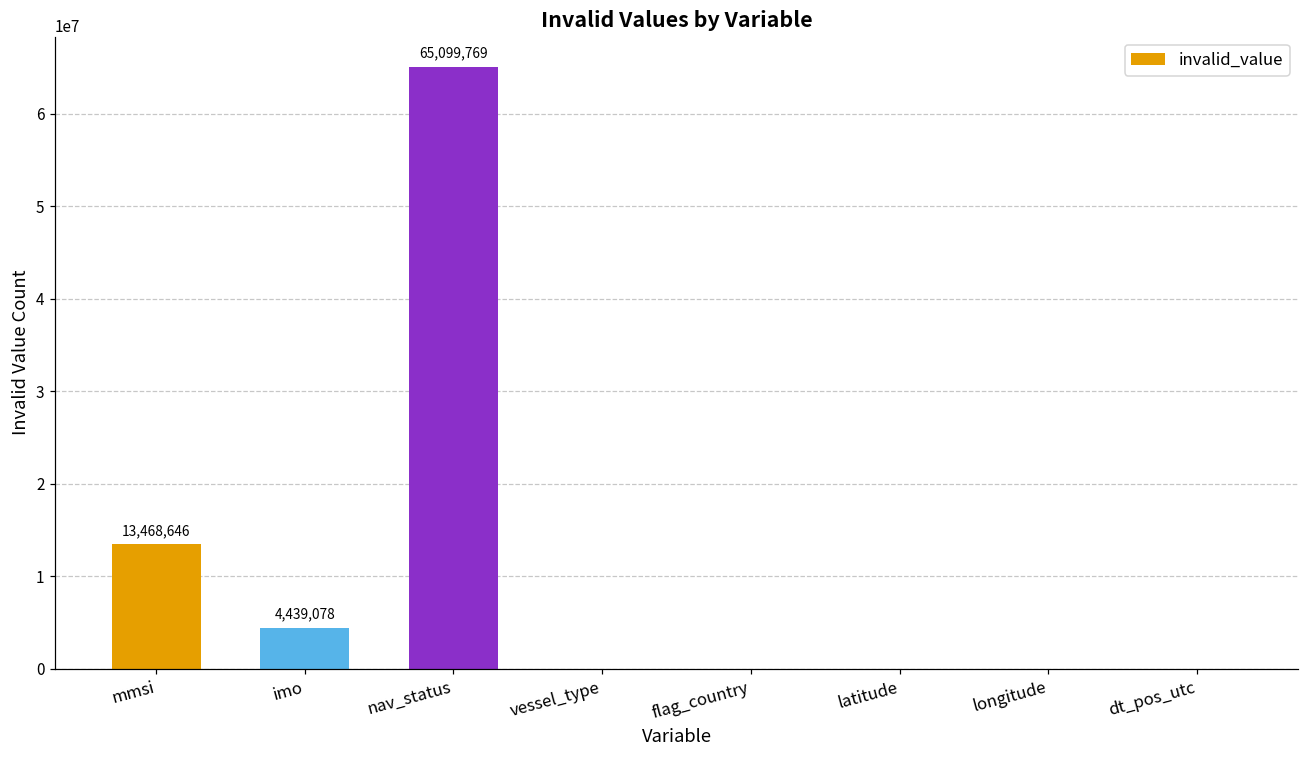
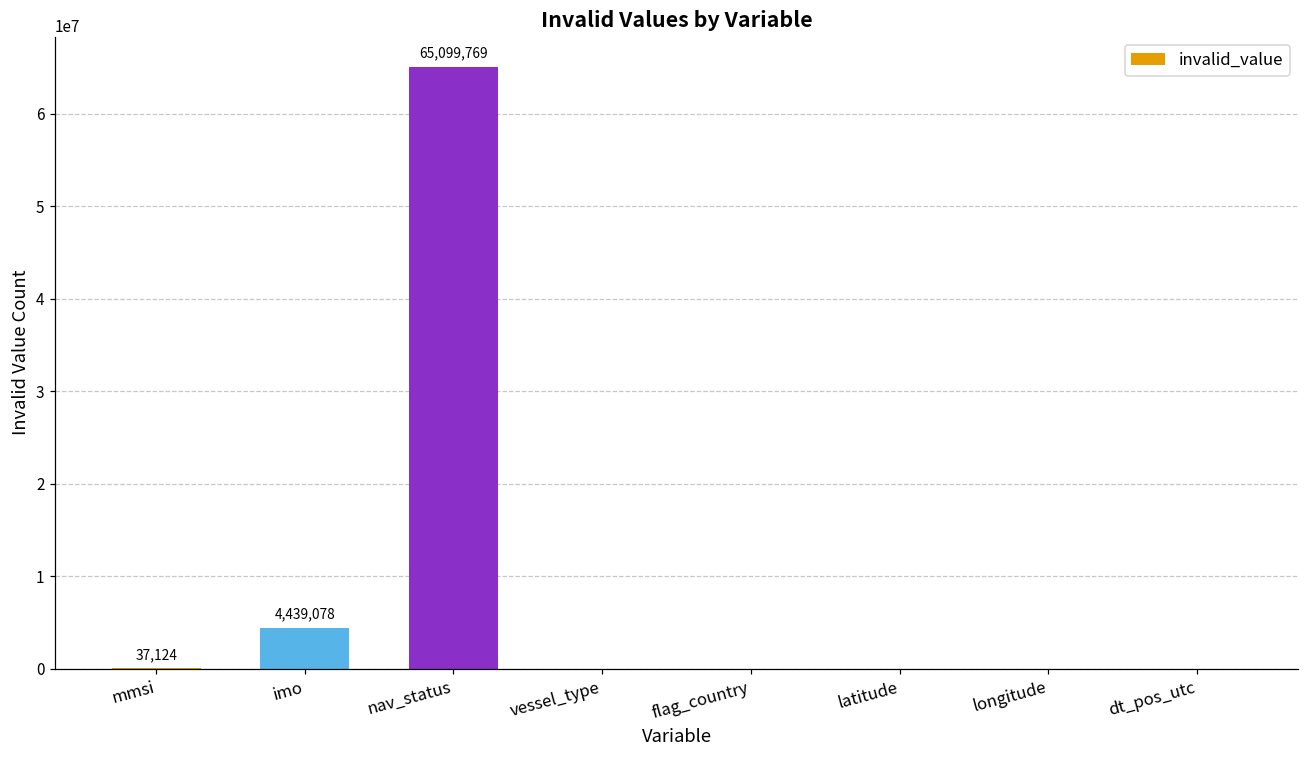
mmsi: 13,468,646 -> 37,124
